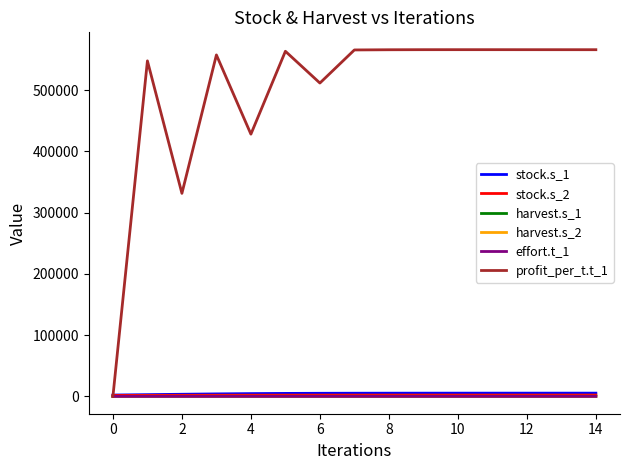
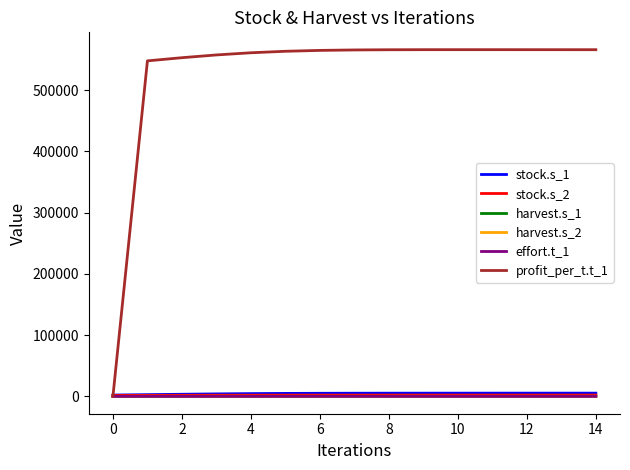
profit_per_t.t_1, 2: 330000 -> 550000
profit_per_t.t_1, 4: 430000 -> 560000
profit_per_t.t_1, 6: 510000 -> 560000
